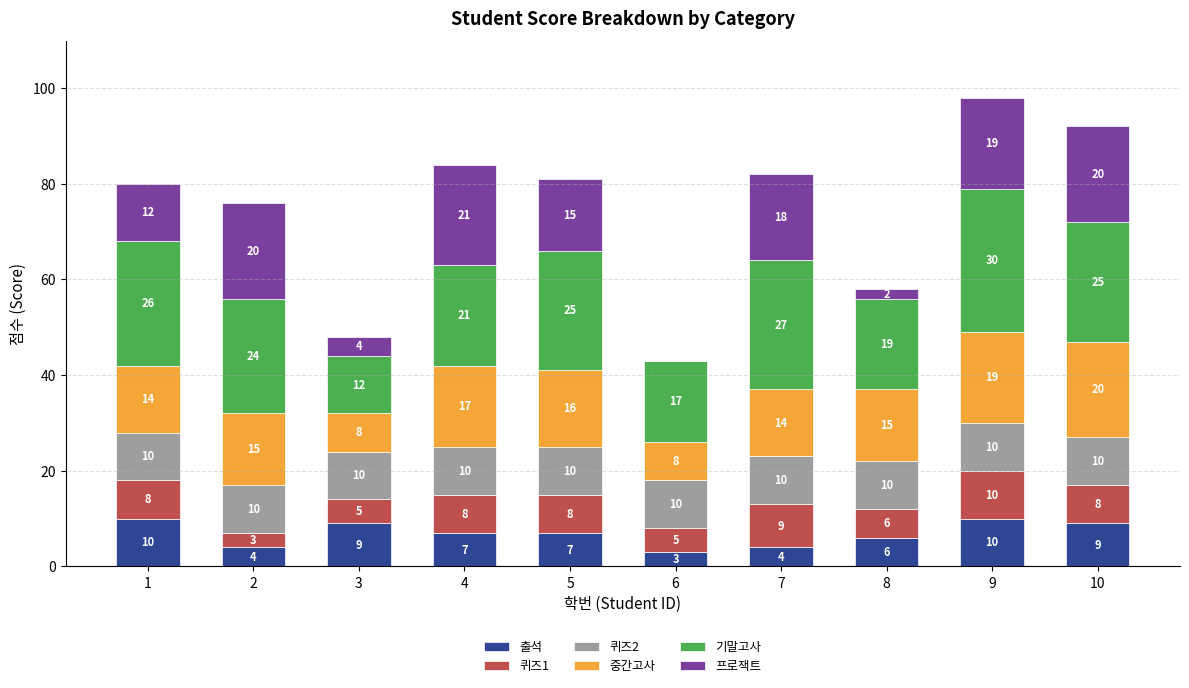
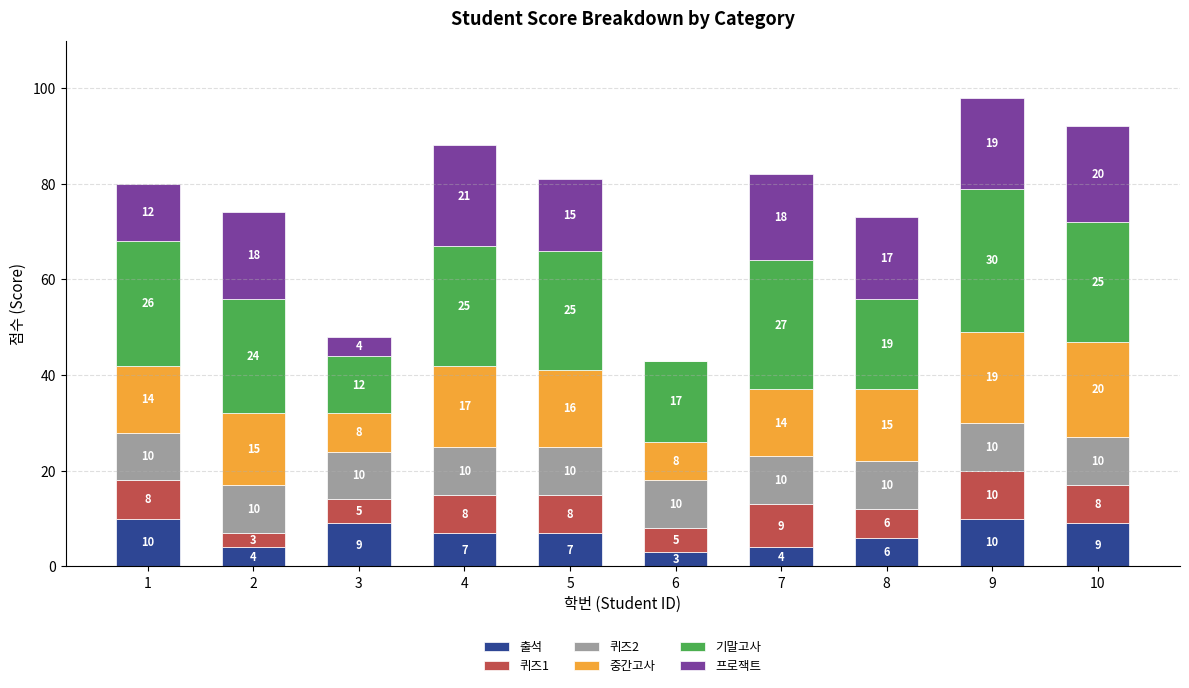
프로잭트, 2: 20 -> 18
기말고사, 4: 21 -> 25
프로잭트, 8: 2 -> 17
